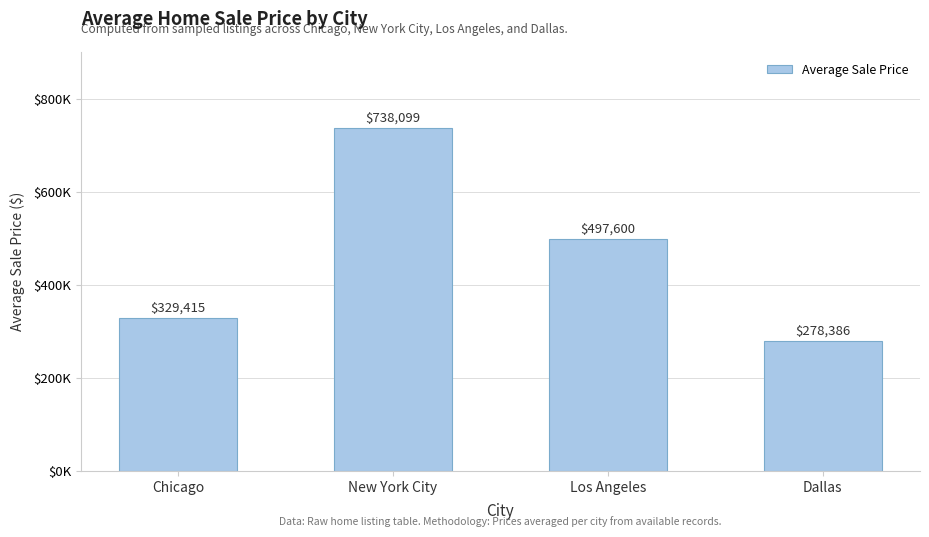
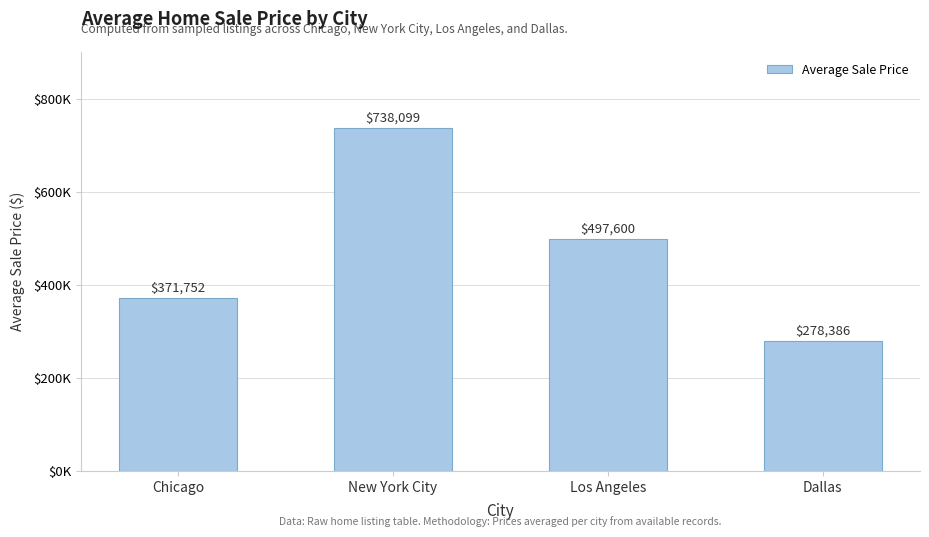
Chicago: $329,415 -> $371,752
